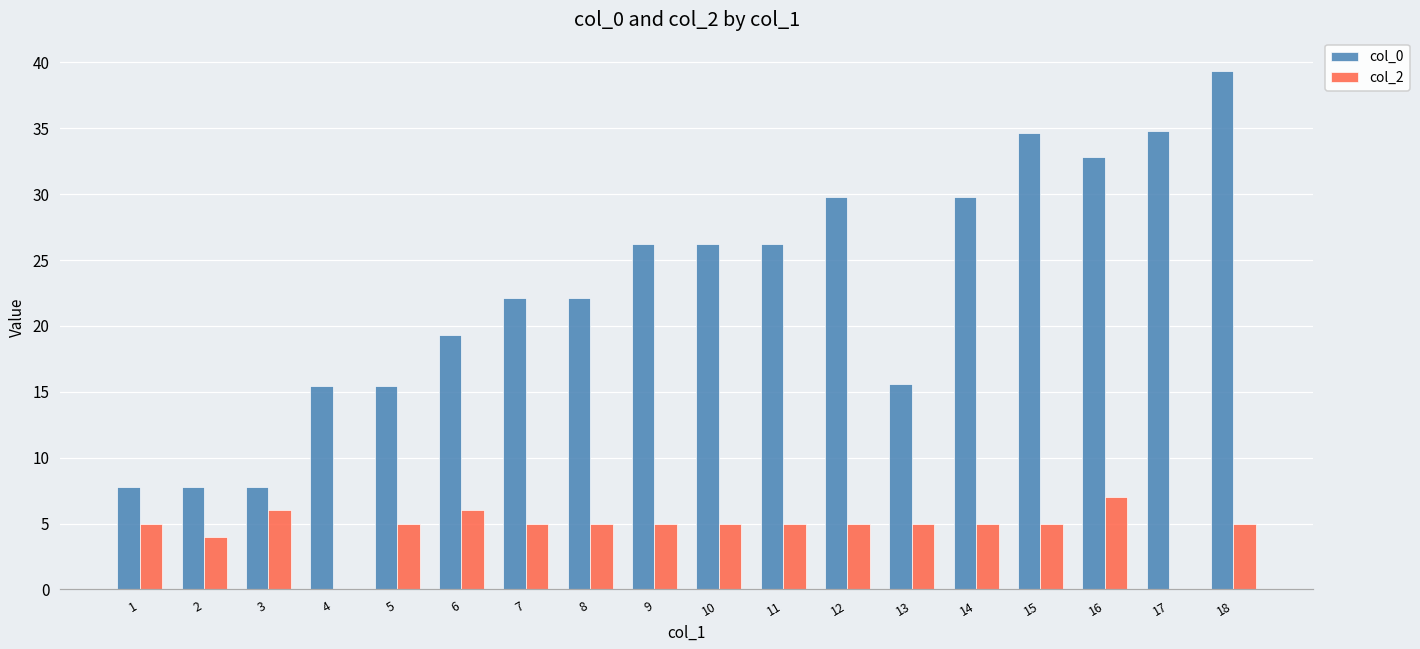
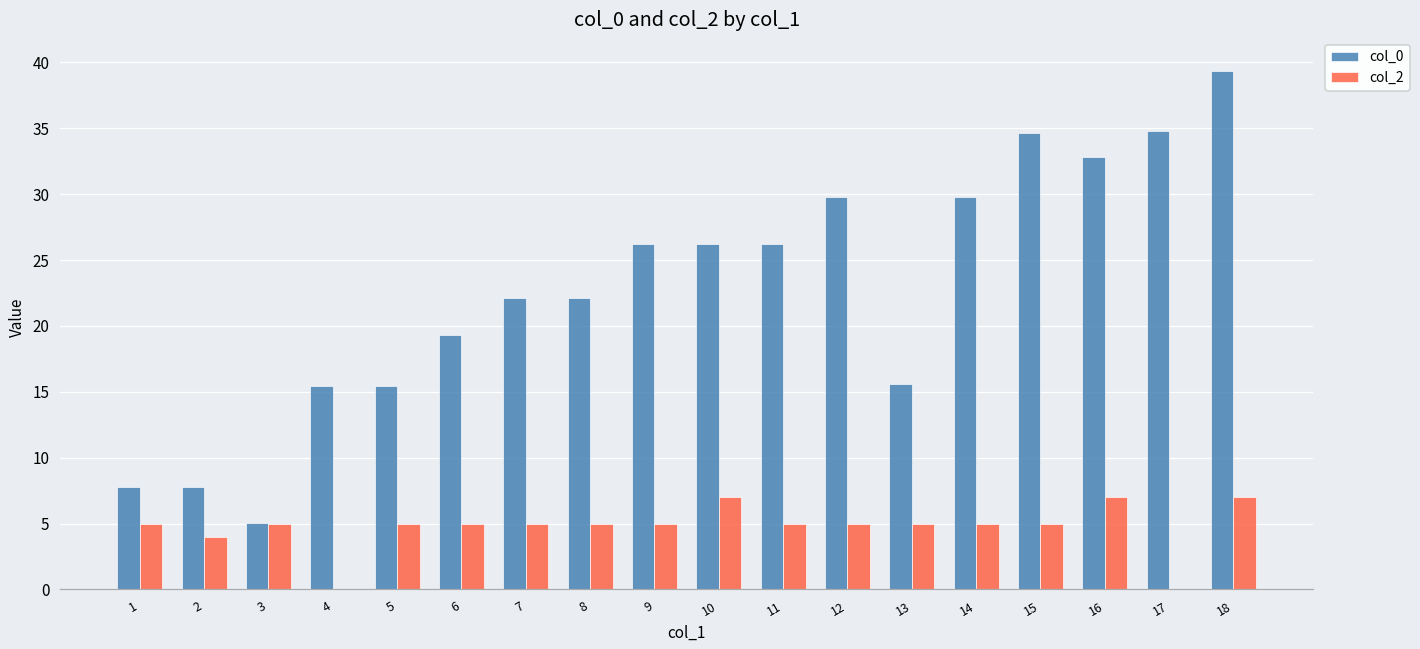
col_0, 3: 7.8 -> 5.0
col_2, 3: 6 -> 5
col_2, 6: 6 -> 5
col_2, 10: 5 -> 7
col_2, 18: 5 -> 7
